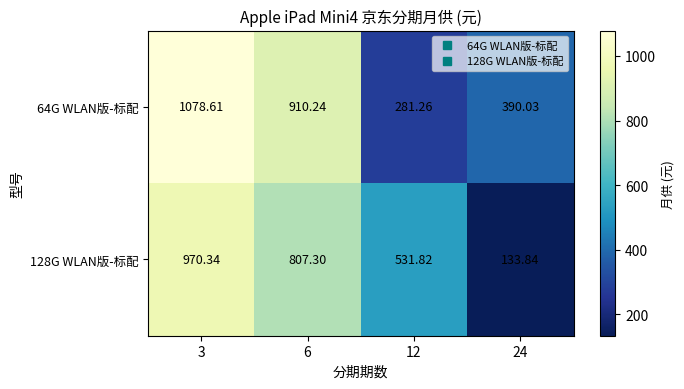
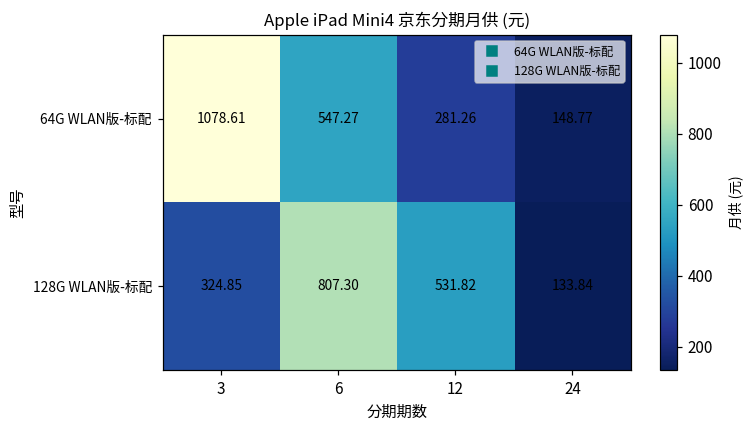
64G WLAN版-标配, 6: 910.24 -> 547.27
64G WLAN版-标配, 24: 390.03 -> 148.77
128G WLAN版-标配, 3: 970.34 -> 324.85
